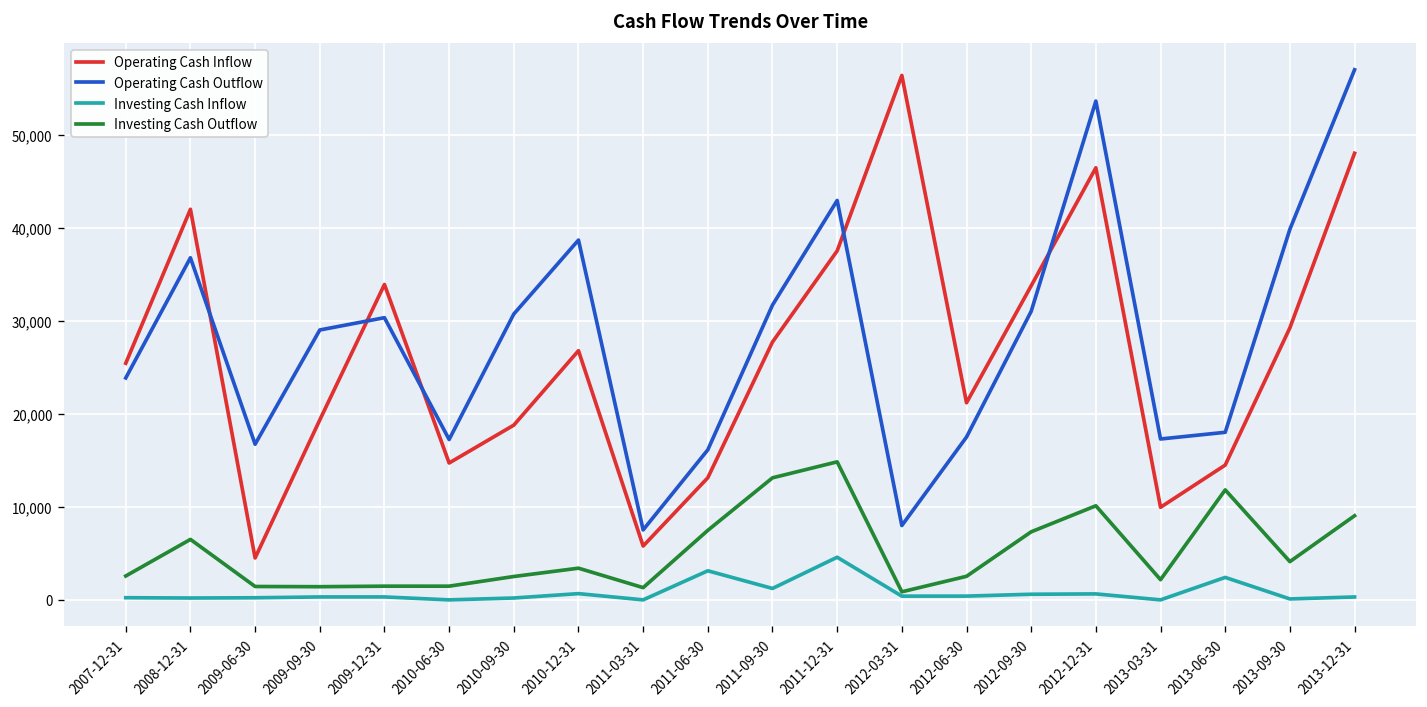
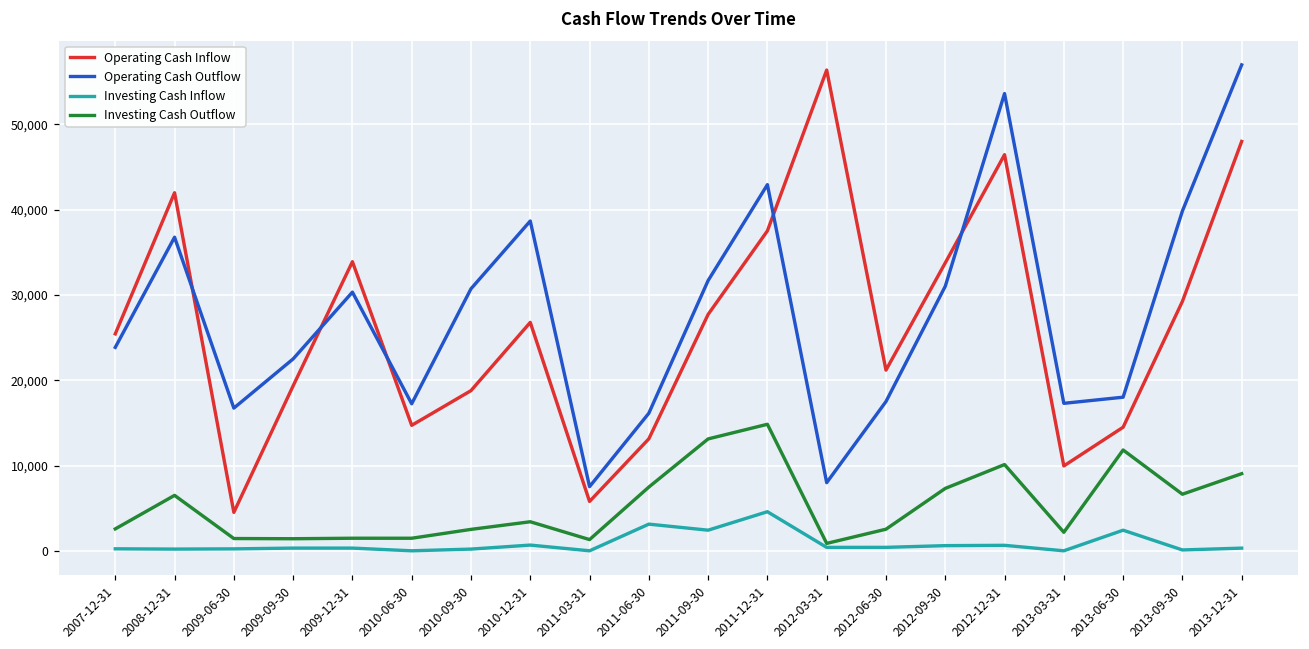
Operating Cash Outflow, 2009-09-30: 29,000 -> 22,000
Investing Cash Inflow, 2011-09-30: 1,000 -> 2,000
Investing Cash Outflow, 2013-09-30: 4,000 -> 7,000
